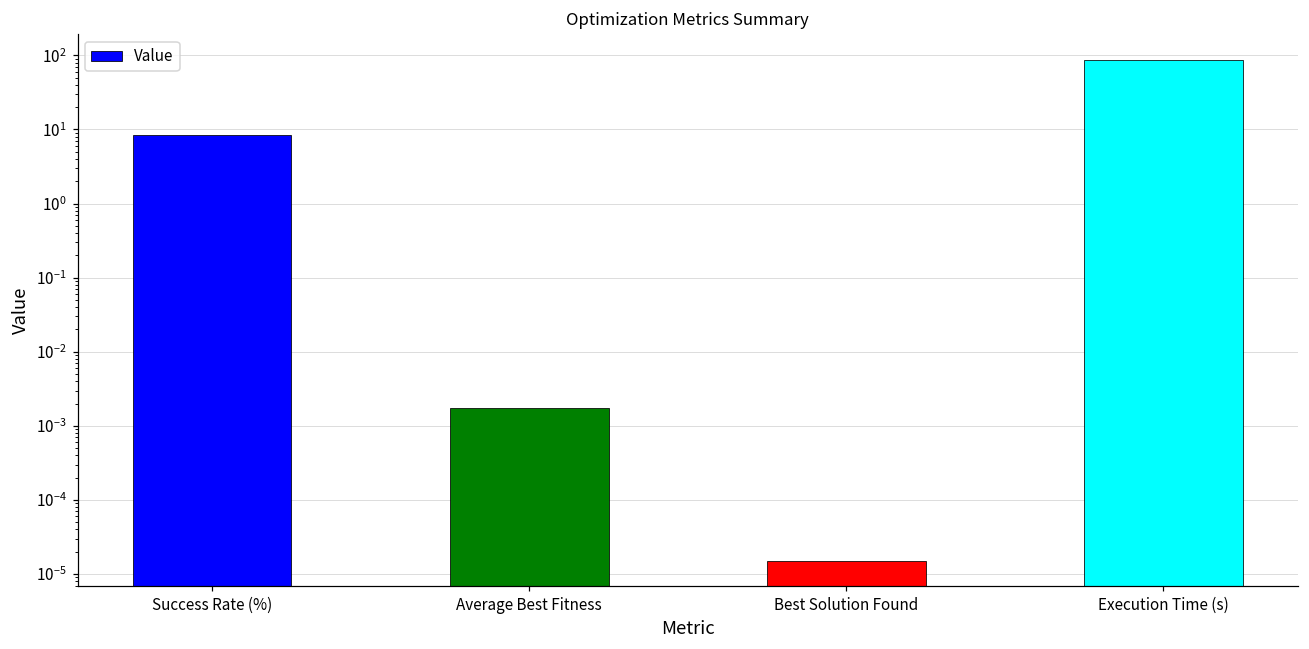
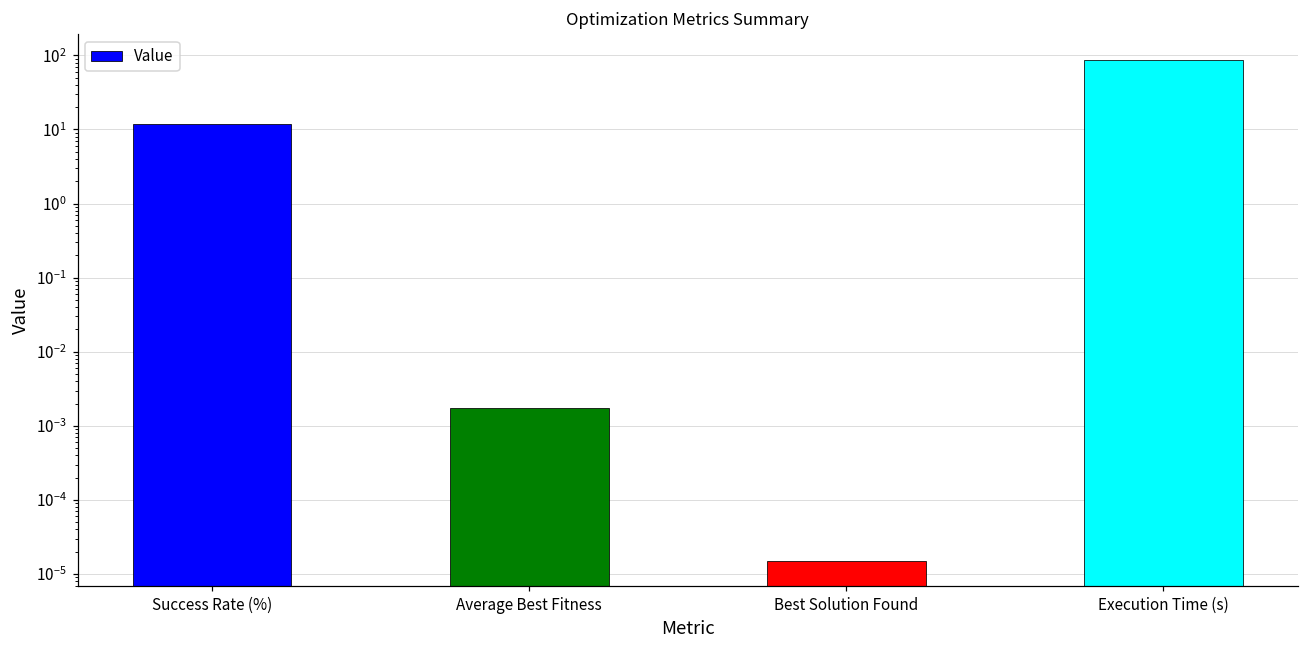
Success Rate (%): 9 -> 12
